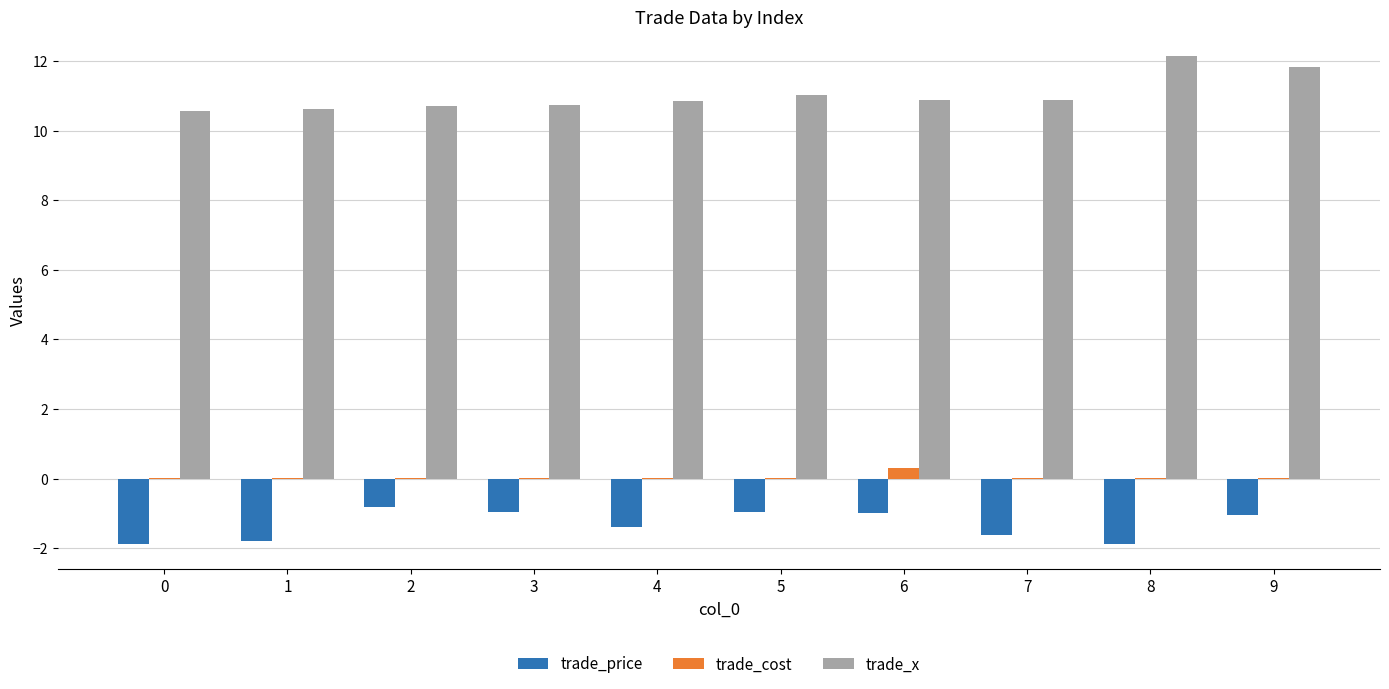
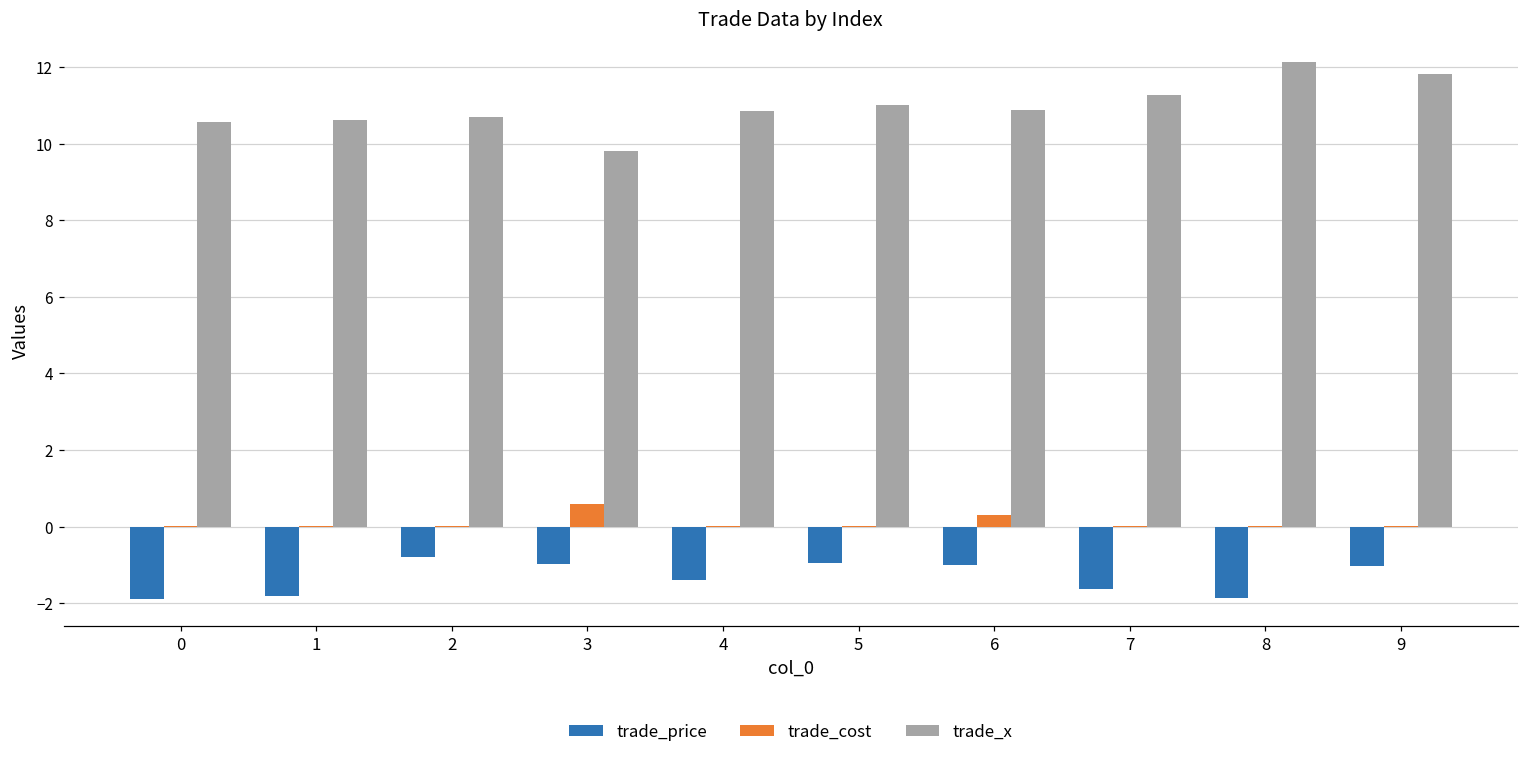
trade_cost, 3: 0.0 -> 0.6
trade_x, 3: 10.7 -> 9.8
trade_x, 7: 10.9 -> 11.3
